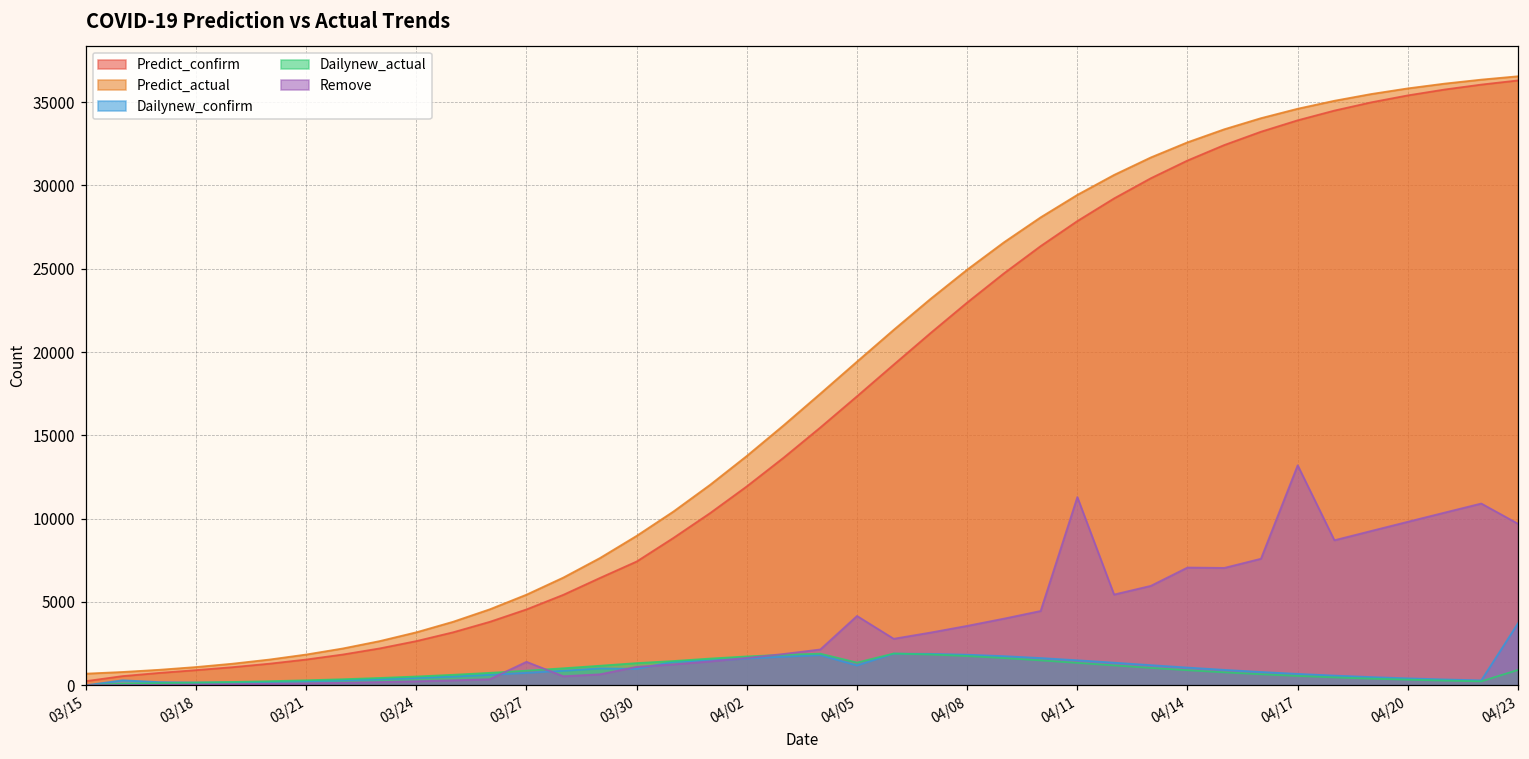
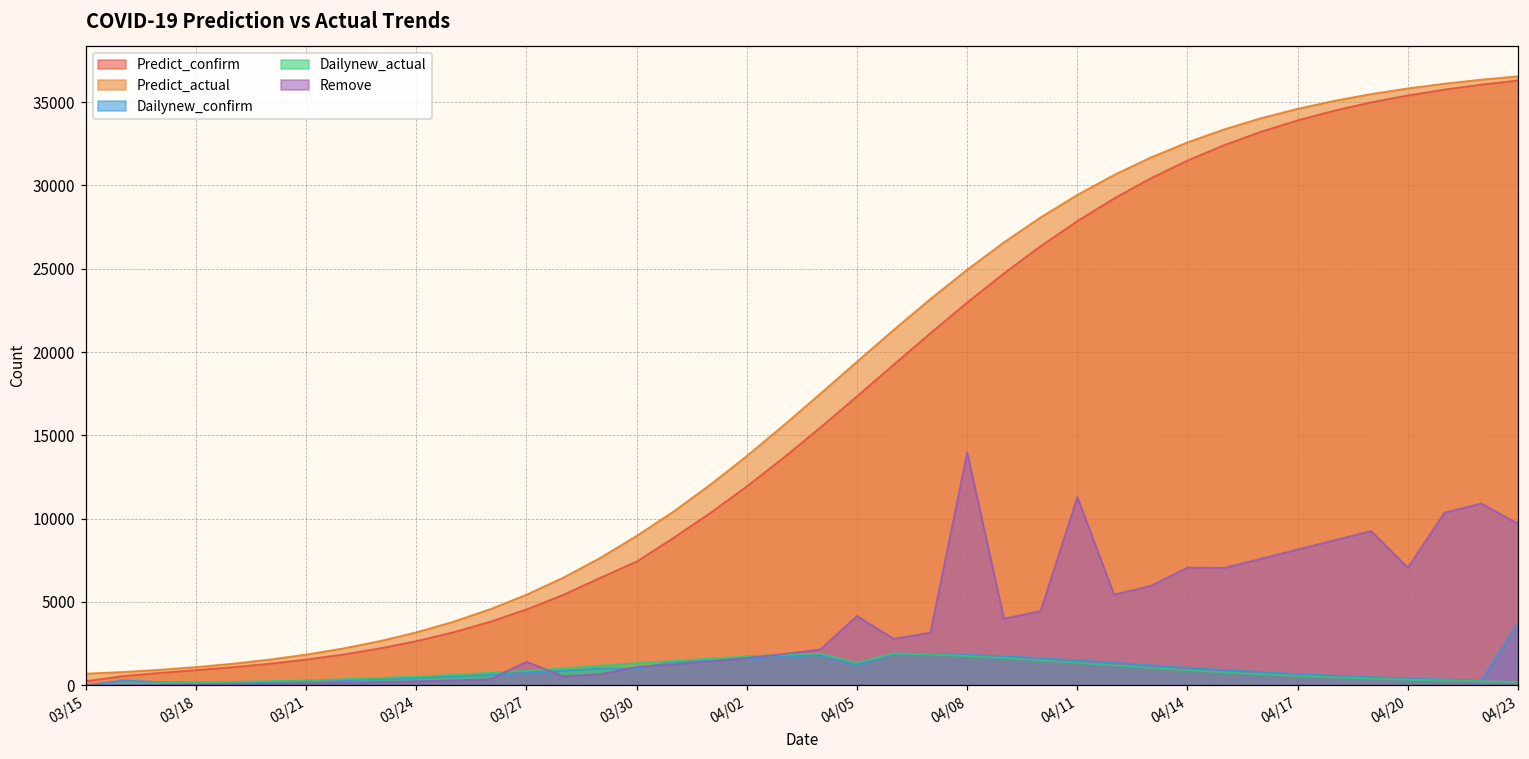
Remove, 04/08: 3600 -> 14000
Remove, 04/17: 13200 -> 8100
Remove, 04/20: 9800 -> 7100
Dailynew_actual, 04/23: 900 -> 200
